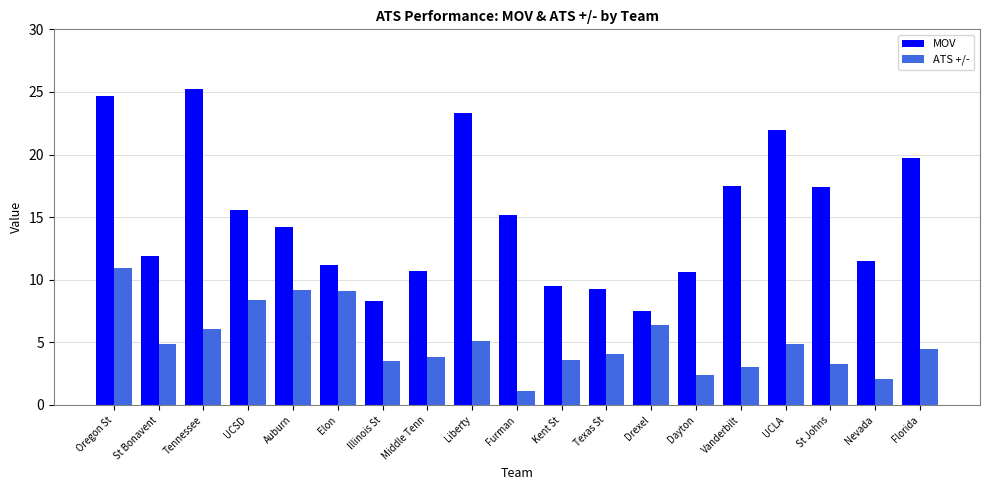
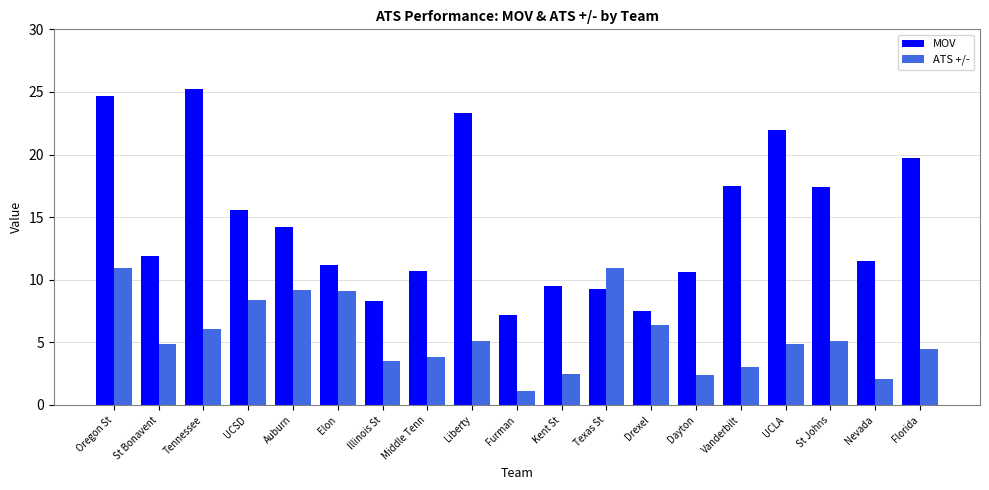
MOV, Furman: 15.2 -> 7.2
ATS +/-, Kent St: 3.6 -> 2.5
ATS +/-, Texas St: 4.1 -> 10.9
ATS +/-, St Johns: 3.3 -> 5.1
